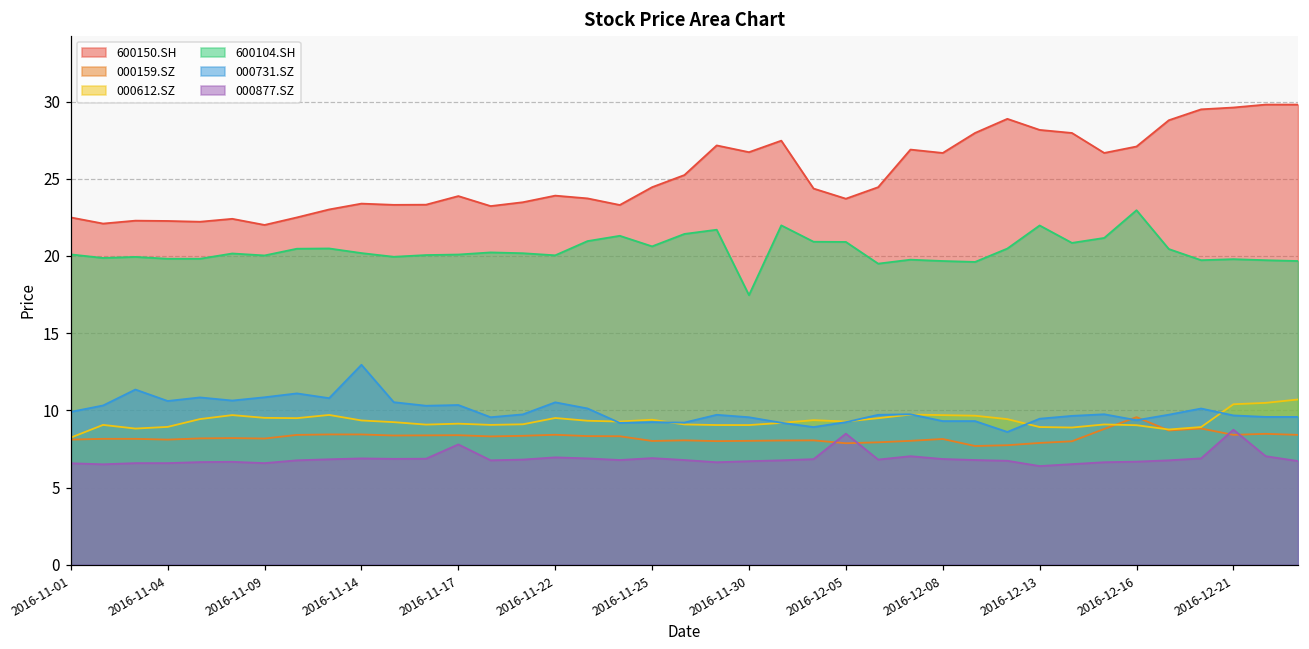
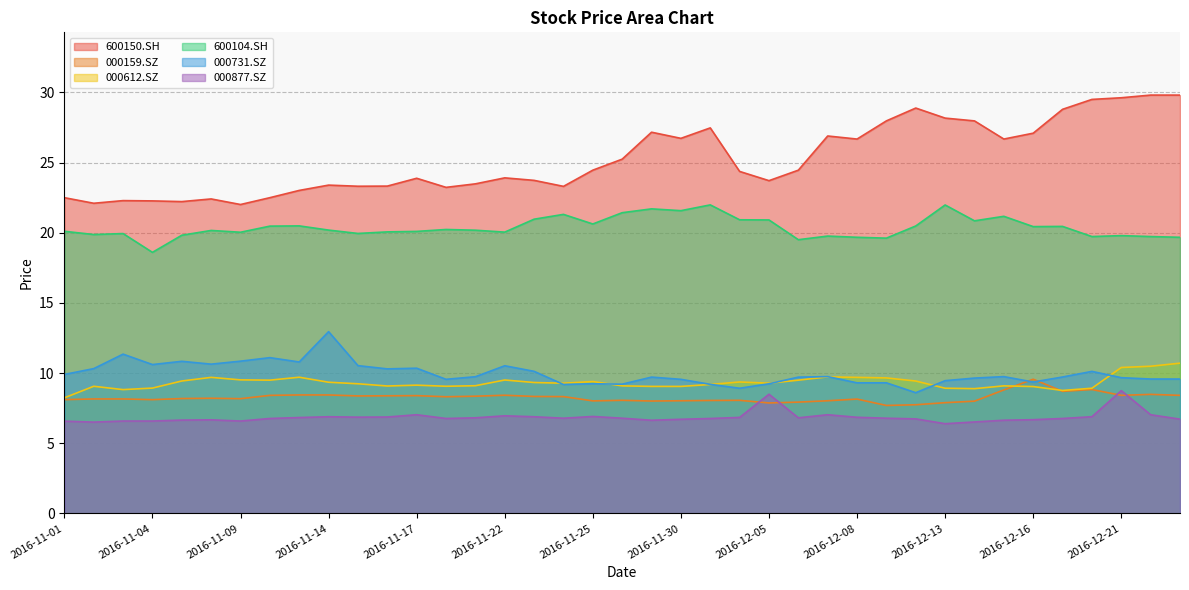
600104.SH, 2016-11-04: 19.8 -> 18.6
000877.SZ, 2016-11-17: 7.8 -> 7.0
600104.SH, 2016-11-30: 17.5 -> 21.6
600104.SH, 2016-12-16: 23.0 -> 20.4
